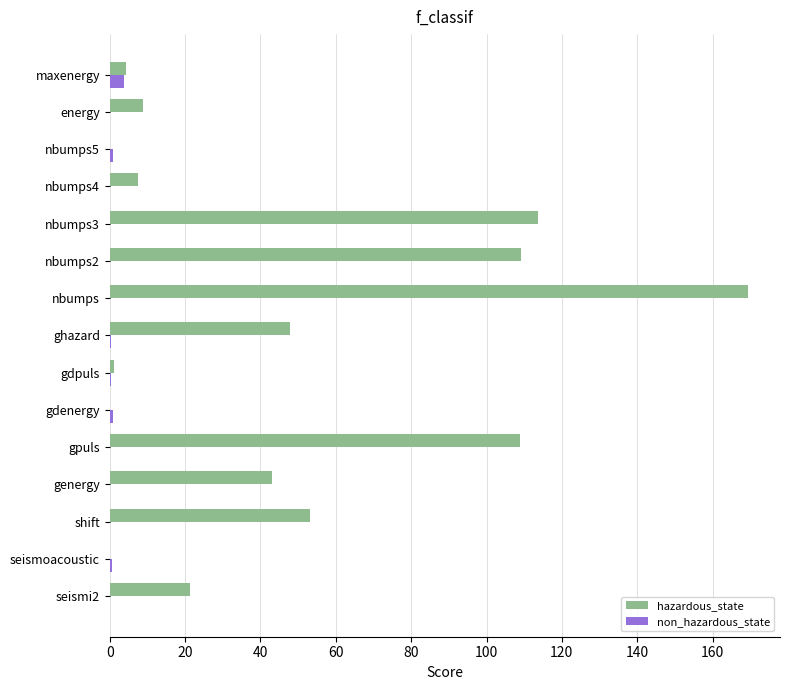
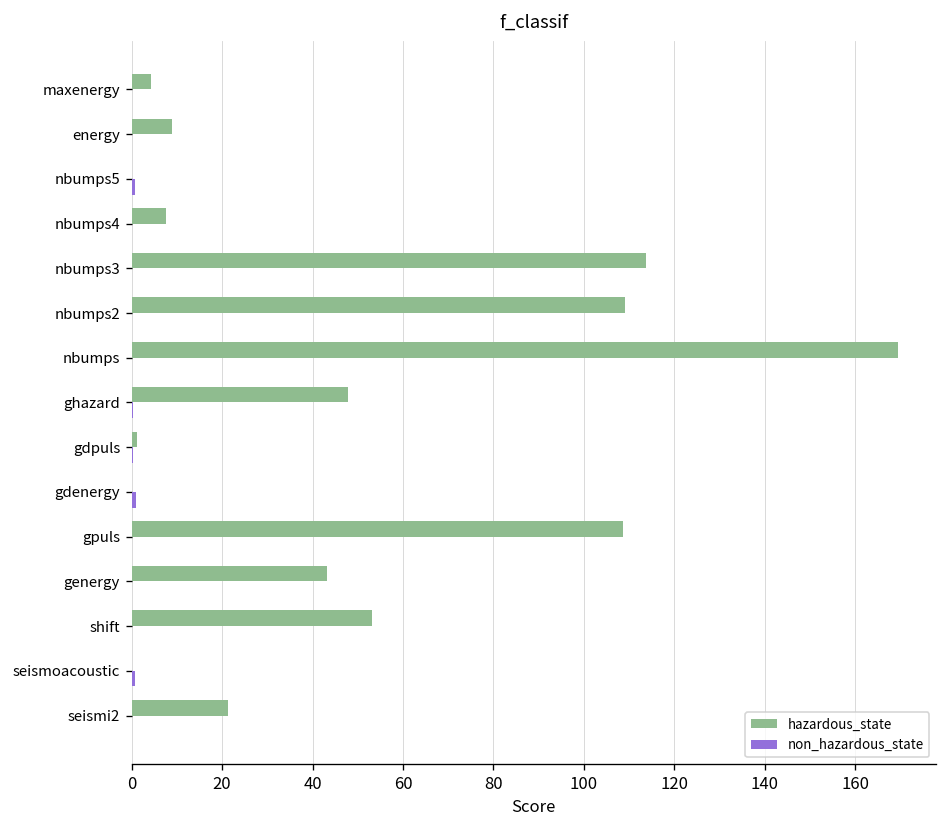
non_hazardous_state, maxenergy: 4 -> 0
